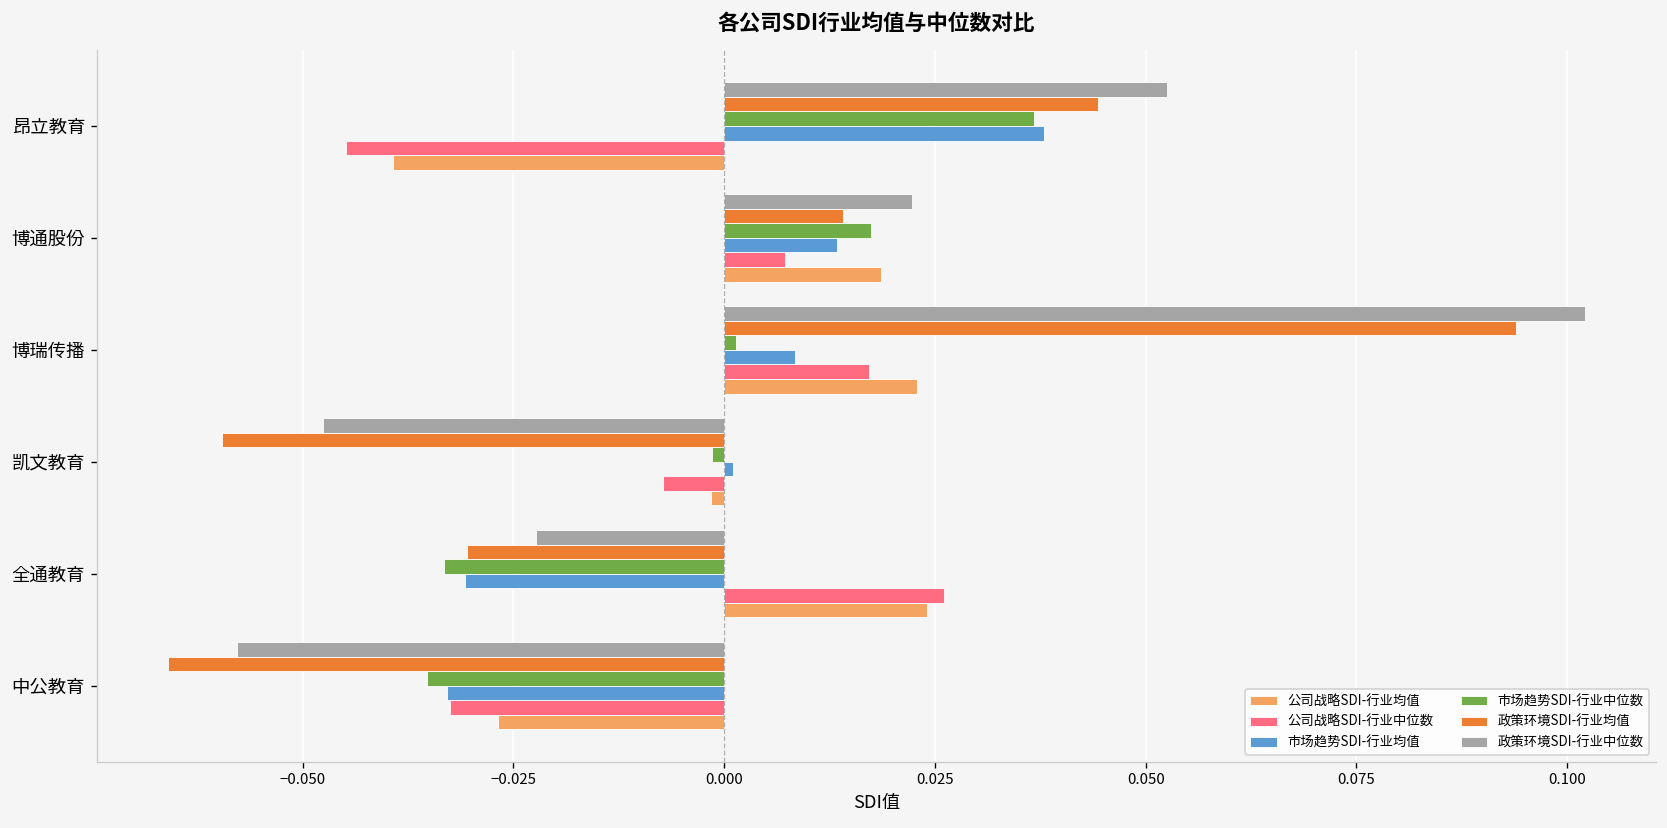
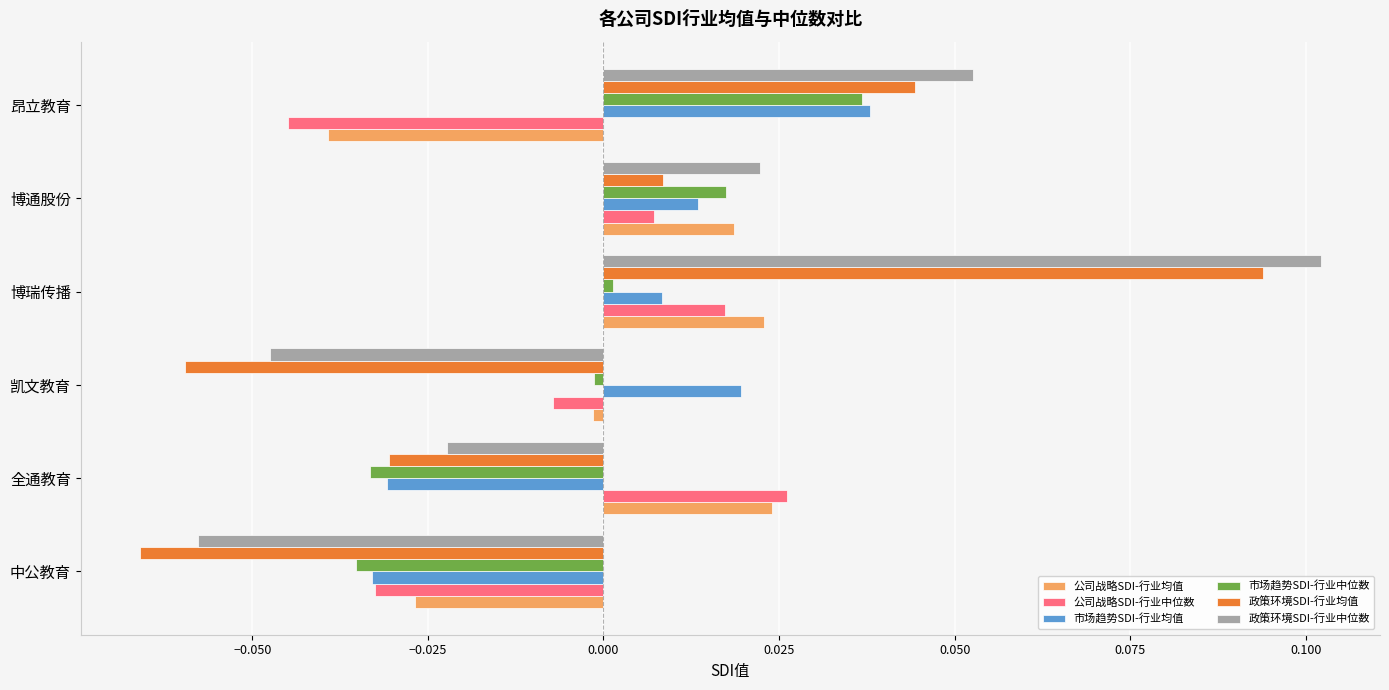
政策环境SDI-行业均值, 博通股份: 0.014 -> 0.009
市场趋势SDI-行业均值, 凯文教育: 0.001 -> 0.020
